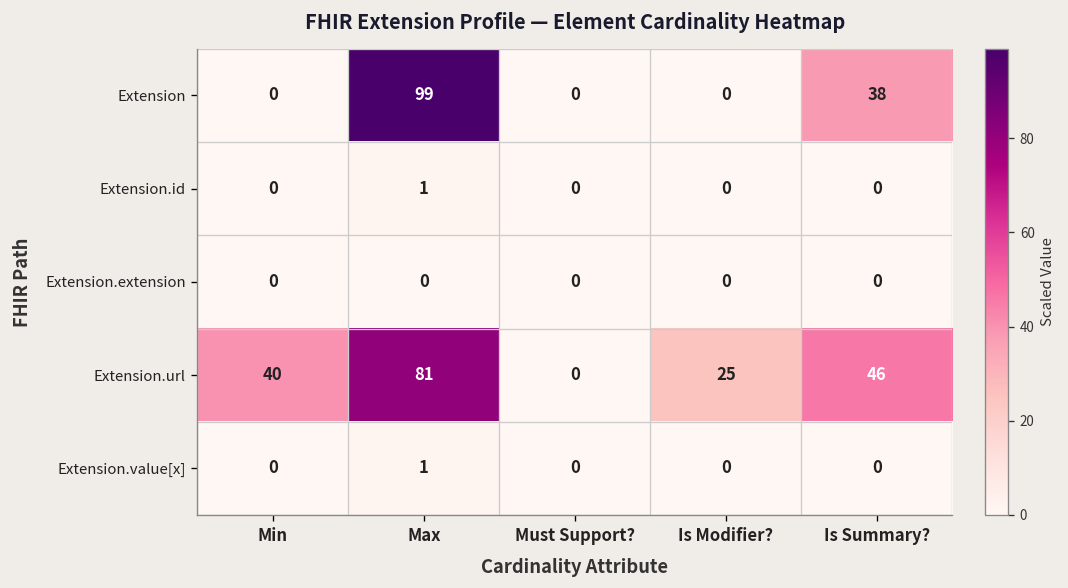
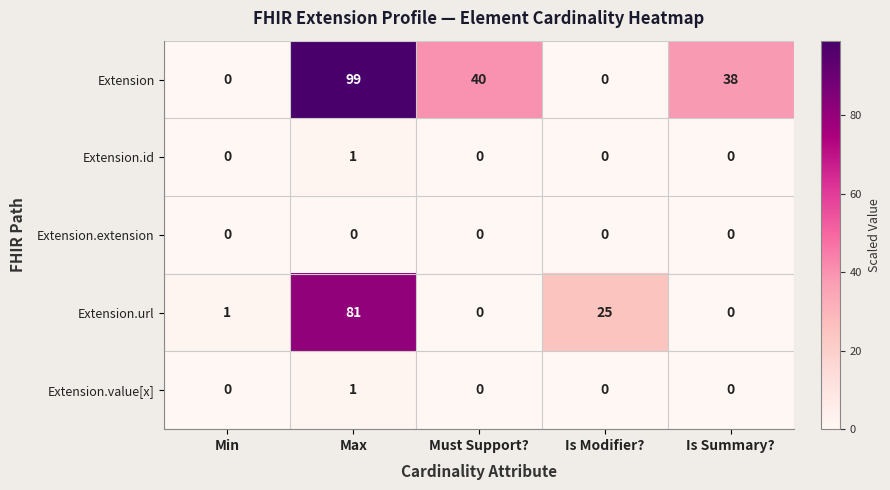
Extension, Must Support?: 0 -> 40
Extension.url, Min: 40 -> 1
Extension.url, Is Summary?: 46 -> 0
